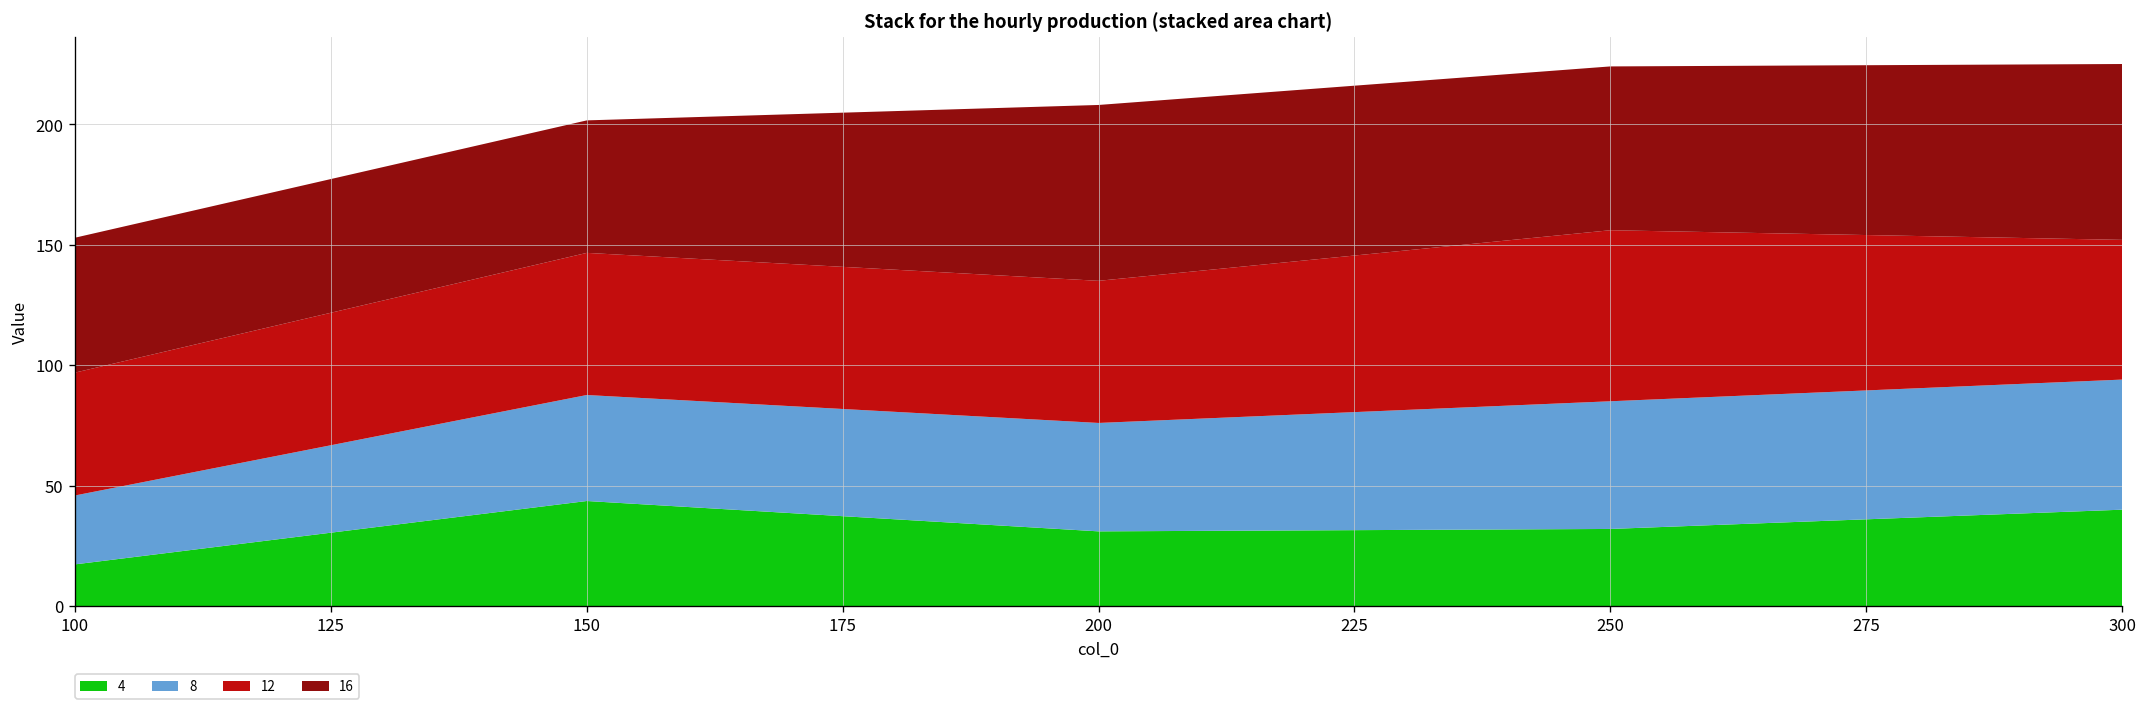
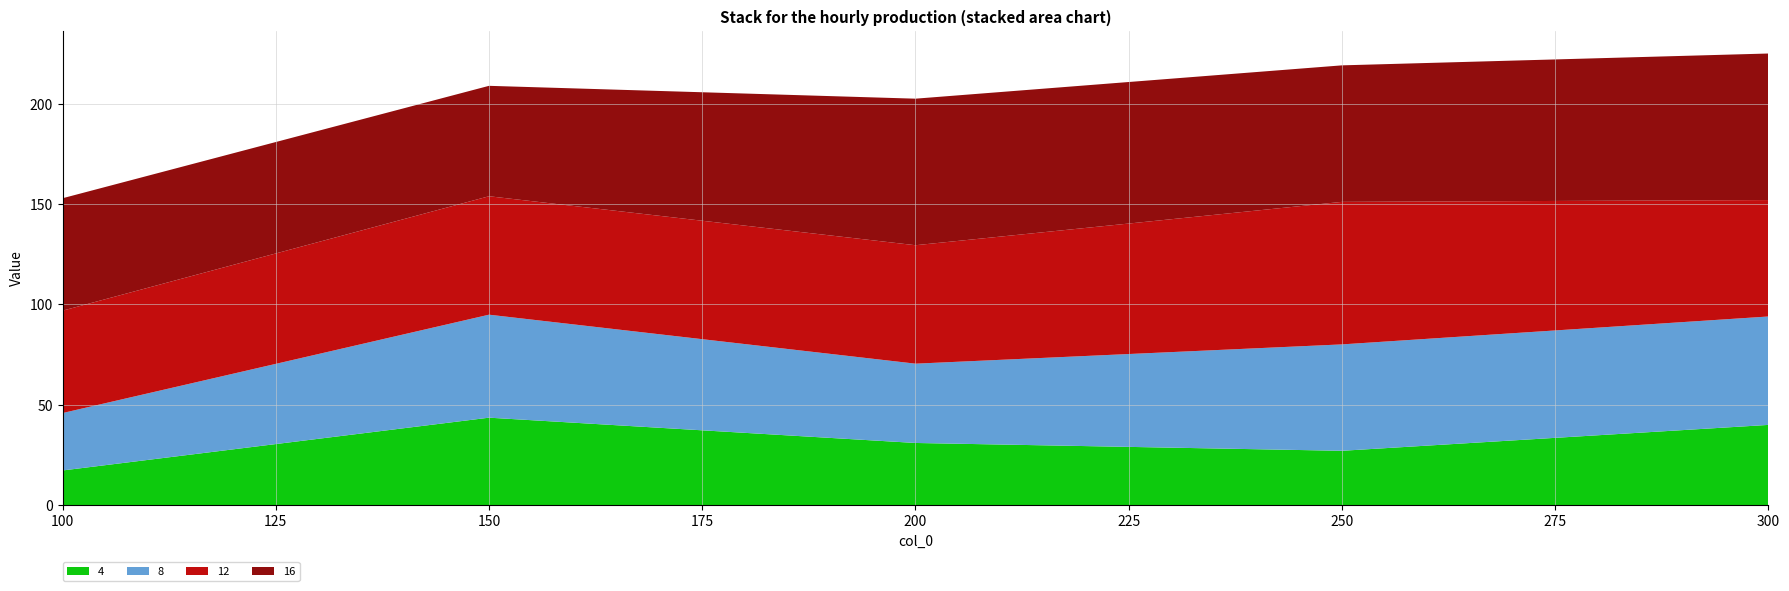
8, 150: 44 -> 51
8, 200: 45 -> 40
4, 250: 32 -> 27
